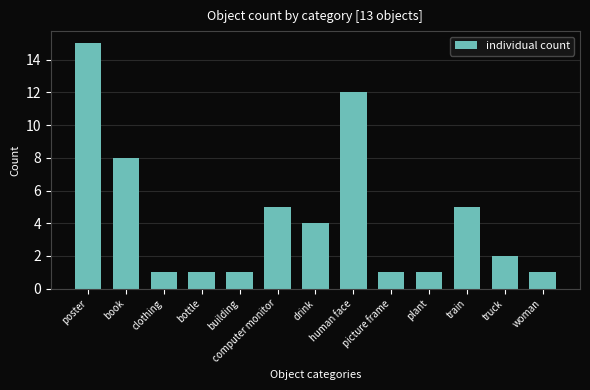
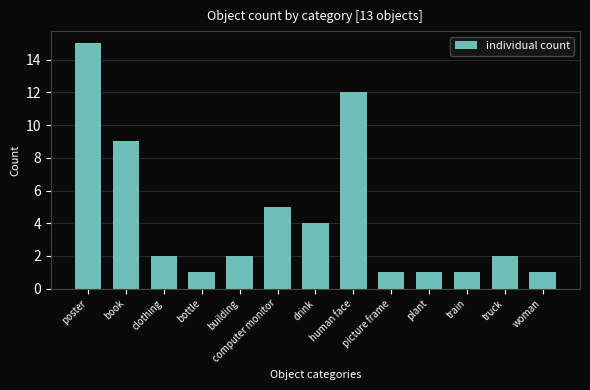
book: 8 -> 9
clothing: 1 -> 2
building: 1 -> 2
train: 5 -> 1
